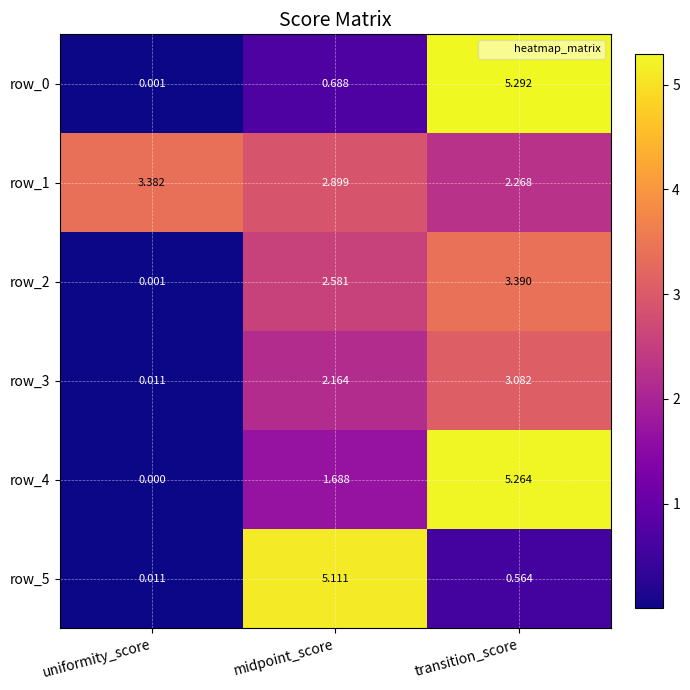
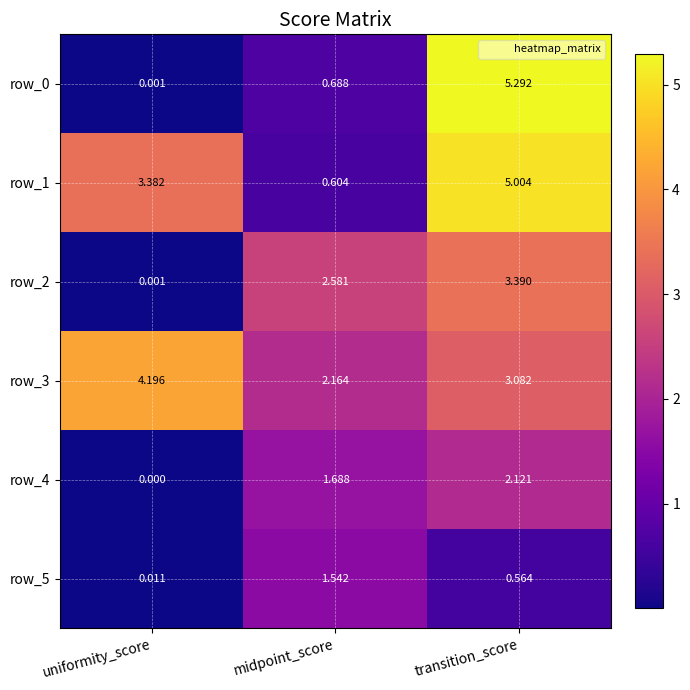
row_1, midpoint_score: 2.899 -> 0.604
row_1, transition_score: 2.268 -> 5.004
row_3, uniformity_score: 0.011 -> 4.196
row_4, transition_score: 5.264 -> 2.121
row_5, midpoint_score: 5.111 -> 1.542
